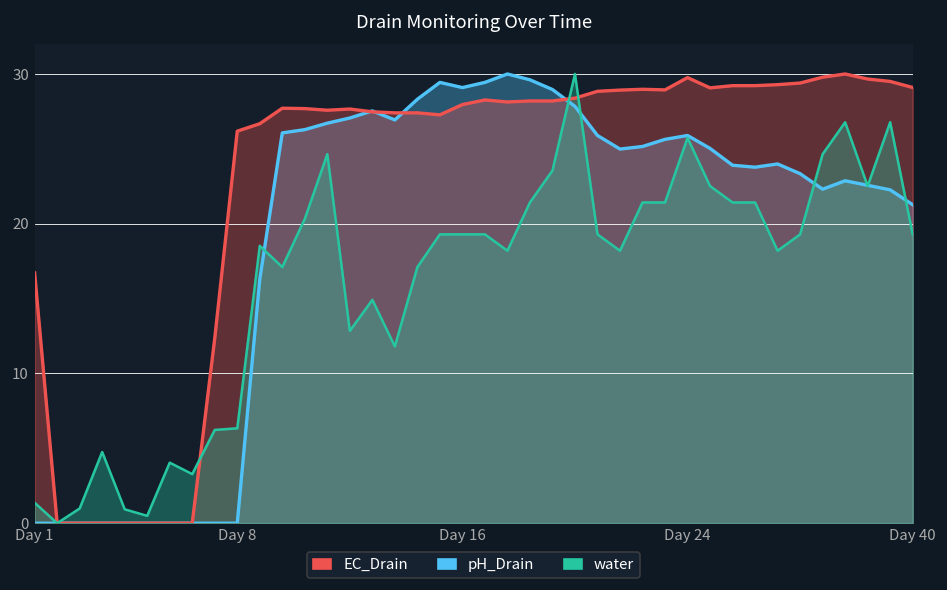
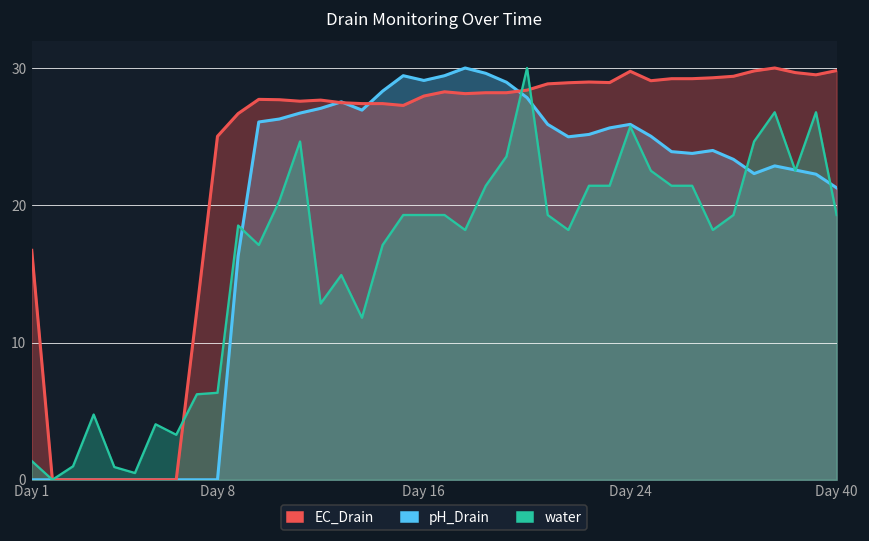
EC_Drain, Day 8: 26.2 -> 25.0
EC_Drain, Day 40: 29.1 -> 29.8
